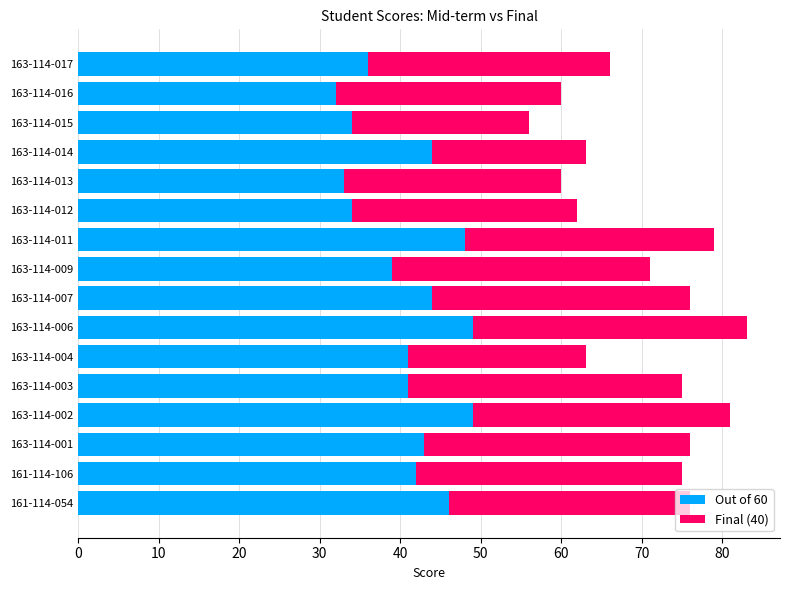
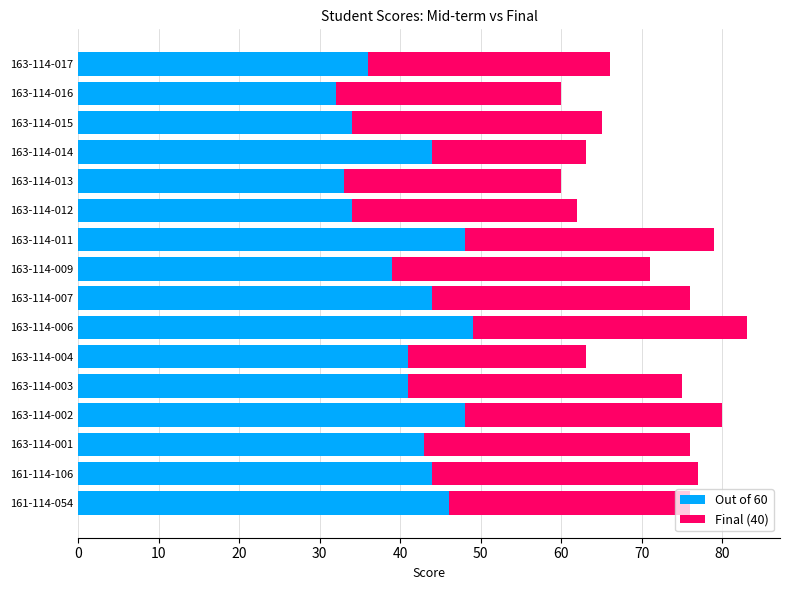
Final (40), 163-114-015: 22 -> 31
Out of 60, 163-114-002: 49 -> 48
Out of 60, 161-114-106: 42 -> 44
